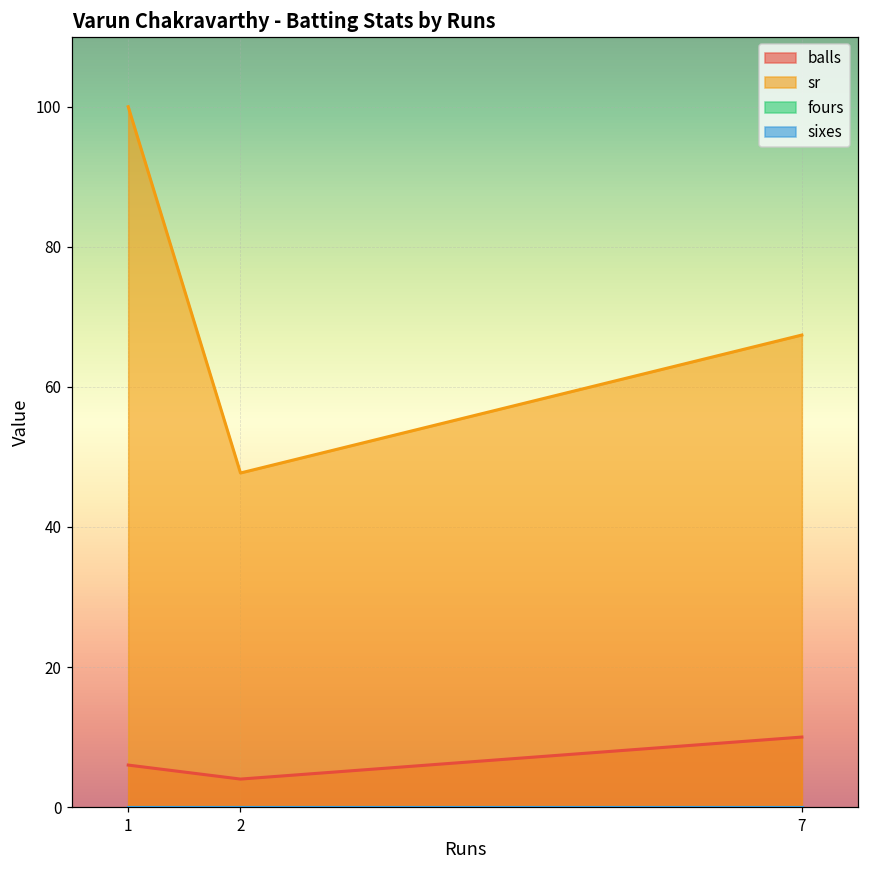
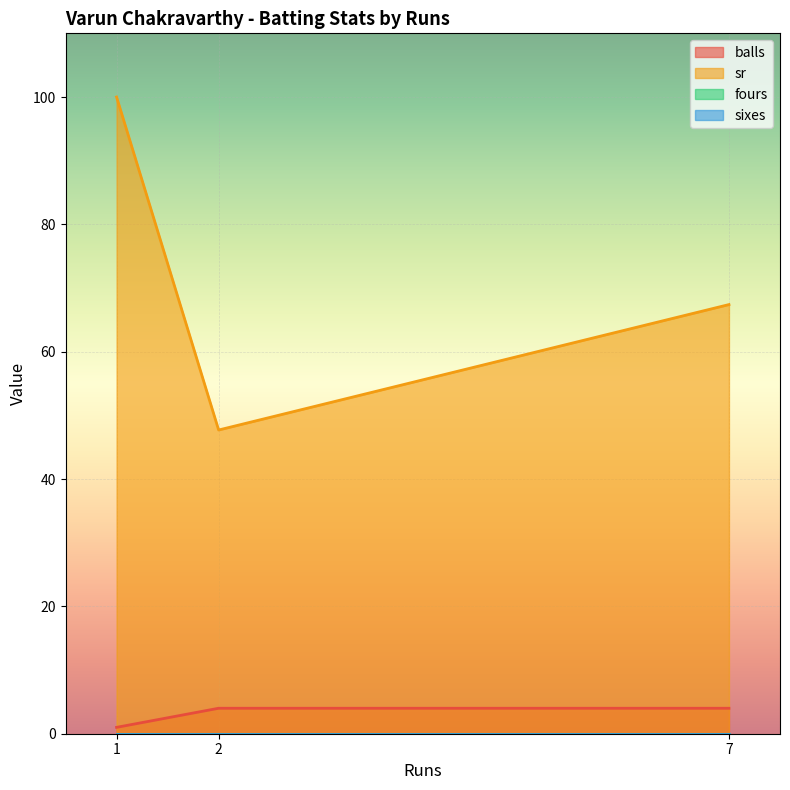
balls, 1: 6 -> 1
balls, 7: 10 -> 4
